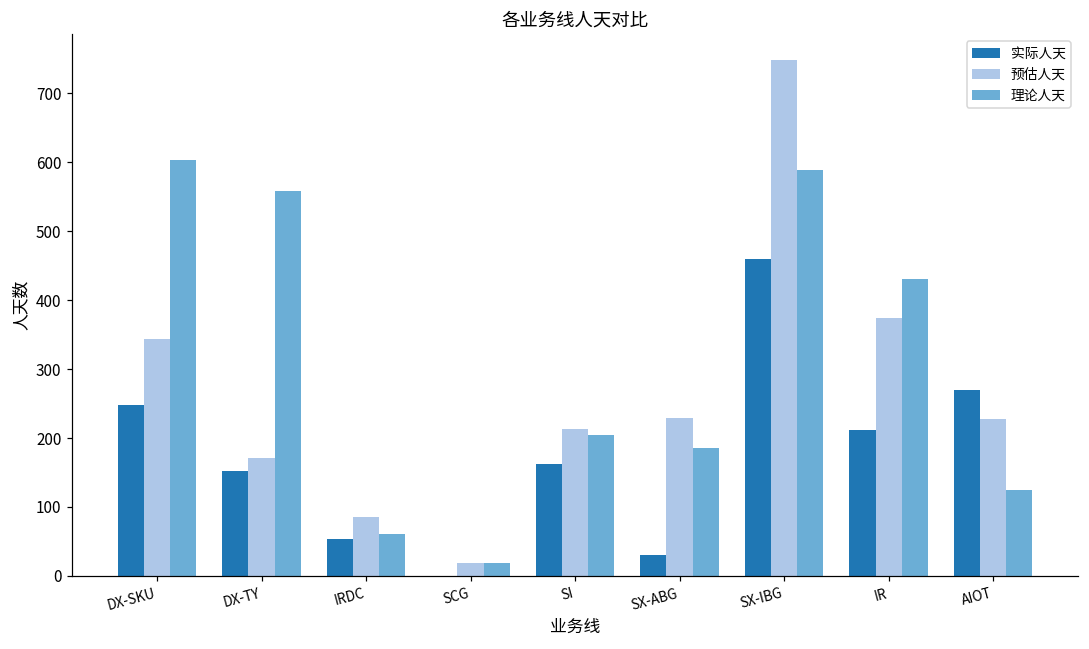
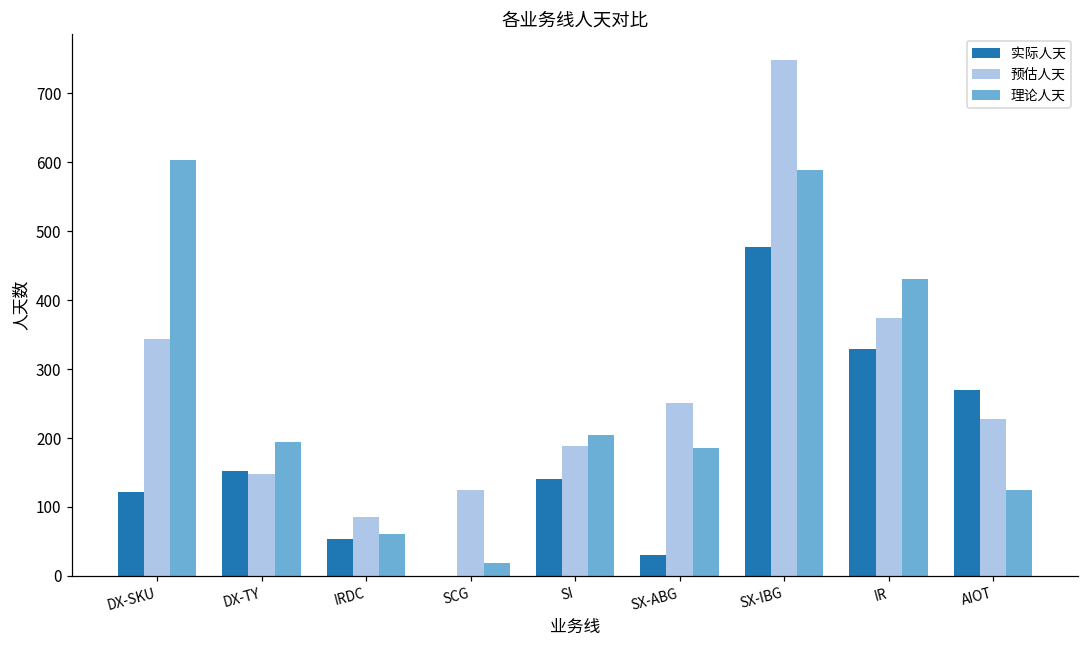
实际人天, DX-SKU: 250 -> 120
预估人天, DX-TY: 170 -> 150
理论人天, DX-TY: 560 -> 190
预估人天, SCG: 20 -> 120
实际人天, SI: 160 -> 140
预估人天, SI: 210 -> 190
预估人天, SX-ABG: 230 -> 250
实际人天, SX-IBG: 460 -> 480
实际人天, IR: 210 -> 330
